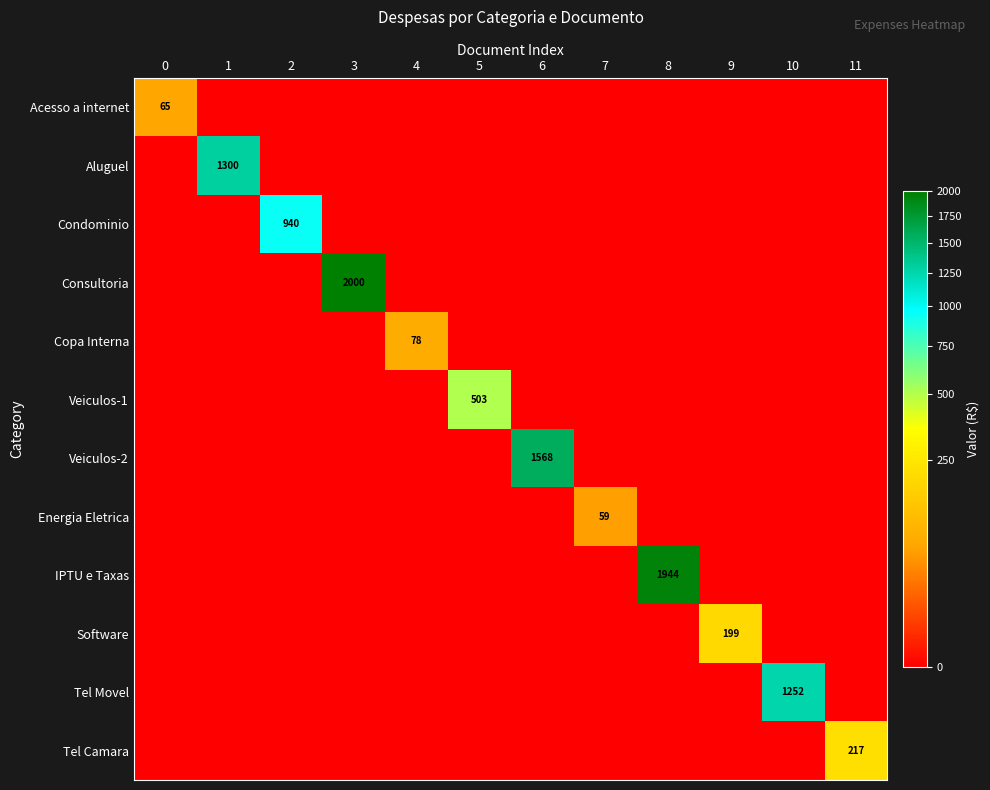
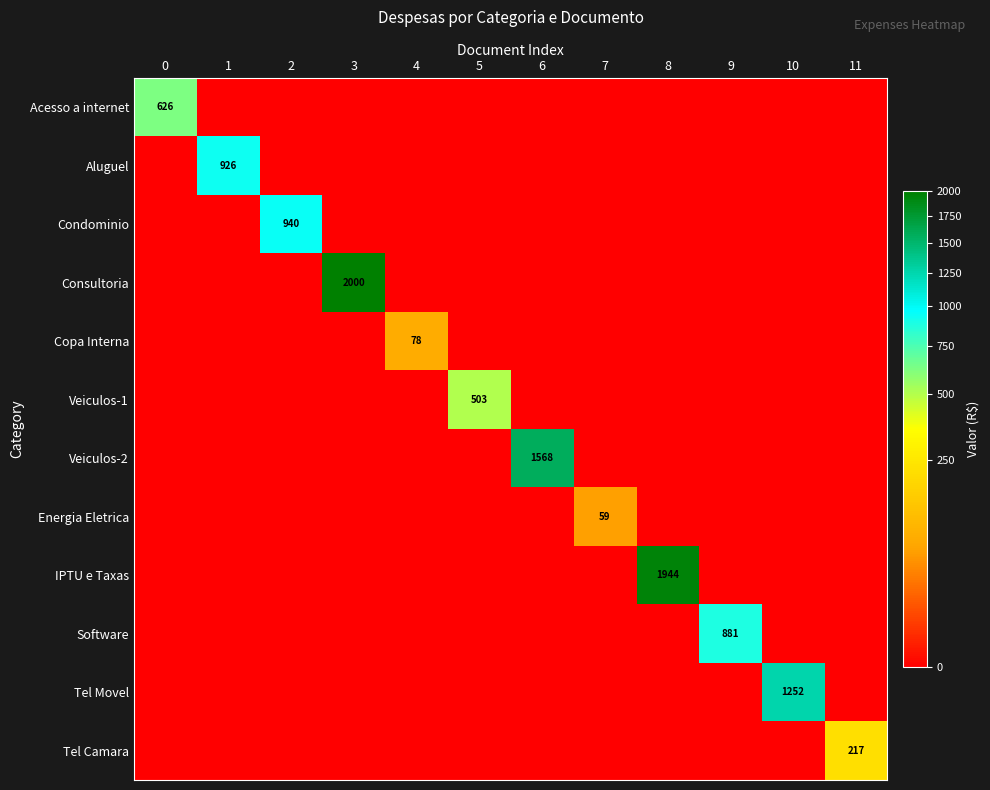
Acesso a internet, 0: 65 -> 626
Aluguel, 1: 1300 -> 926
Software, 9: 199 -> 881
